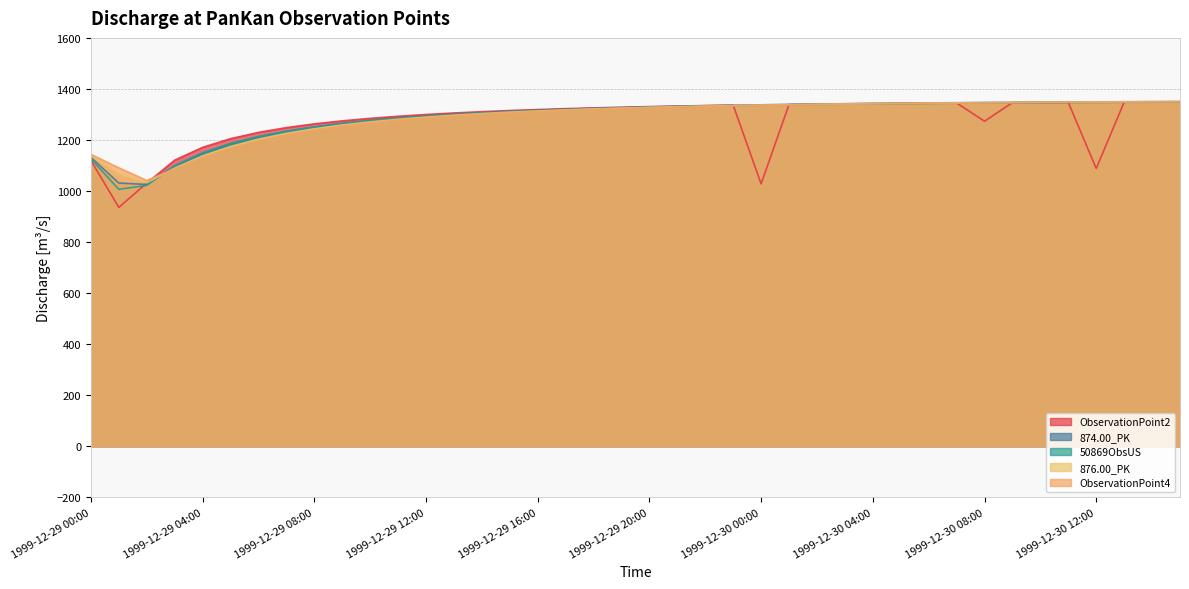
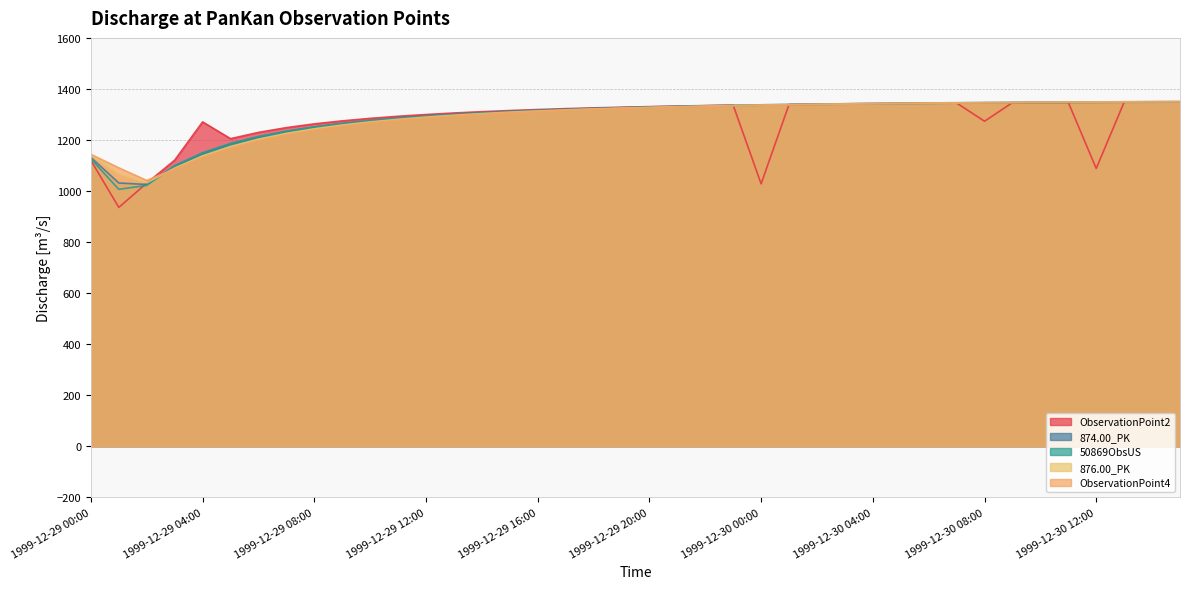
ObservationPoint2, 1999-12-29 04:00: 1170 -> 1270
